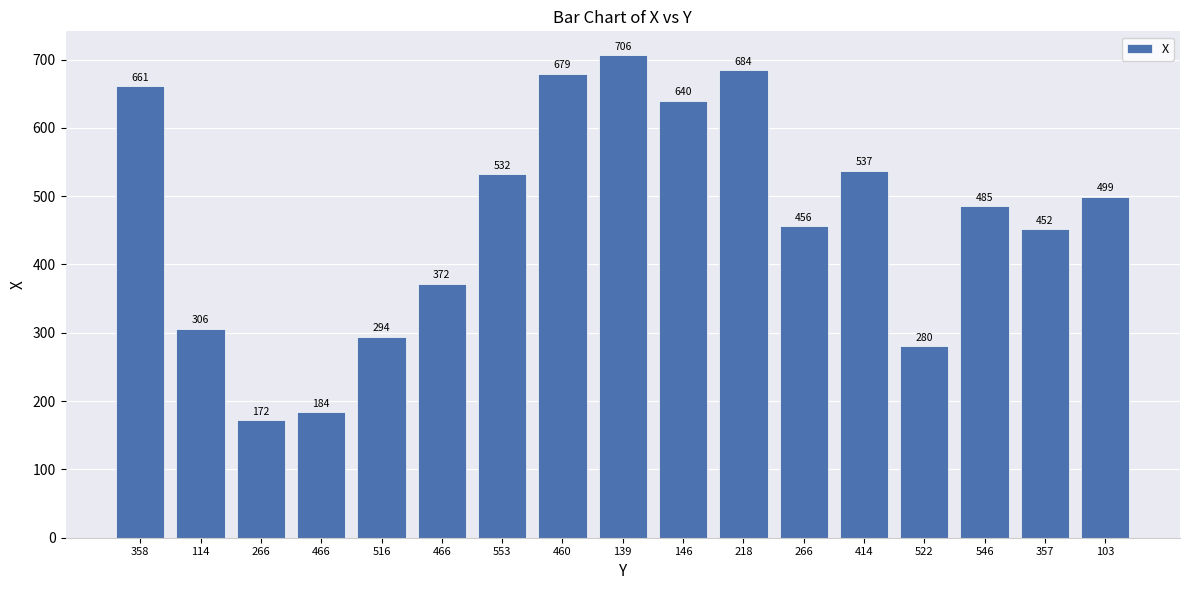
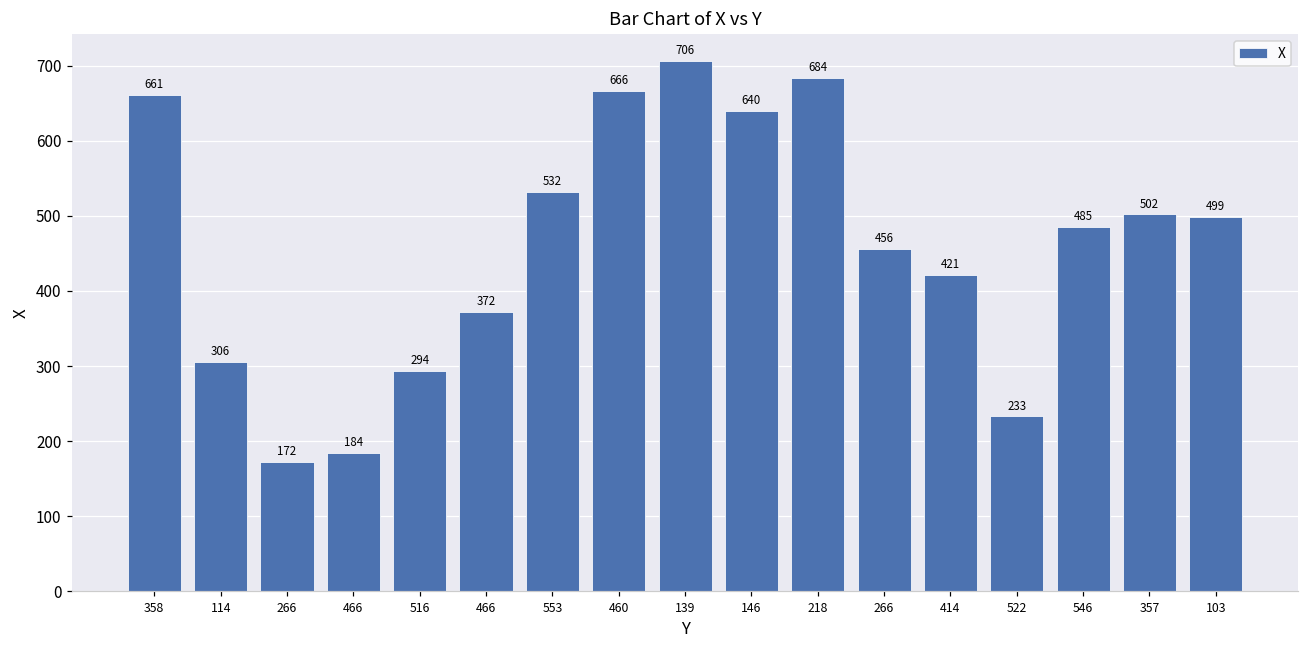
460: 679 -> 666
414: 537 -> 421
522: 280 -> 233
357: 452 -> 502
